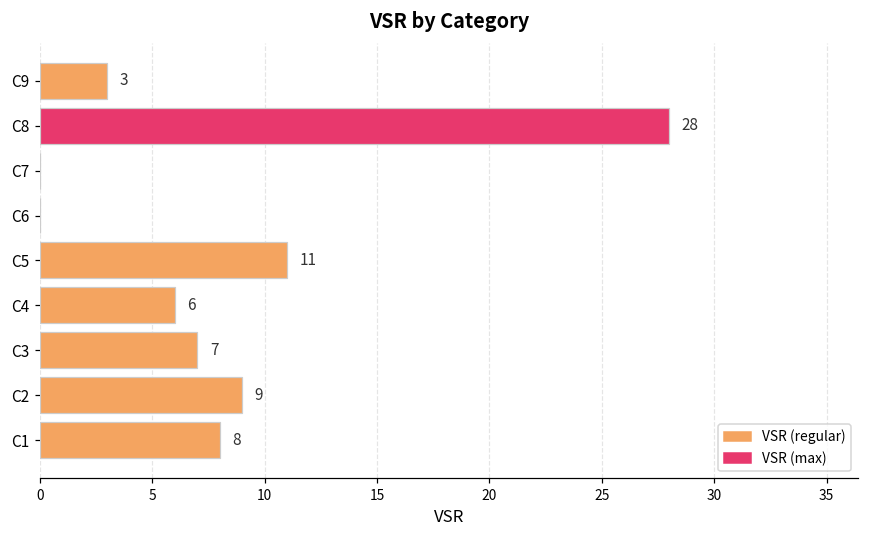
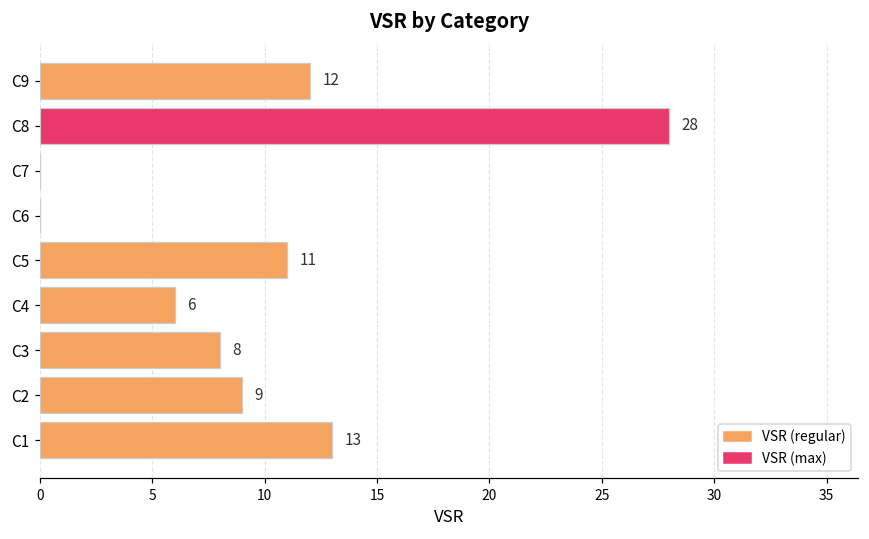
C9: 3 -> 12
C3: 7 -> 8
C1: 8 -> 13
